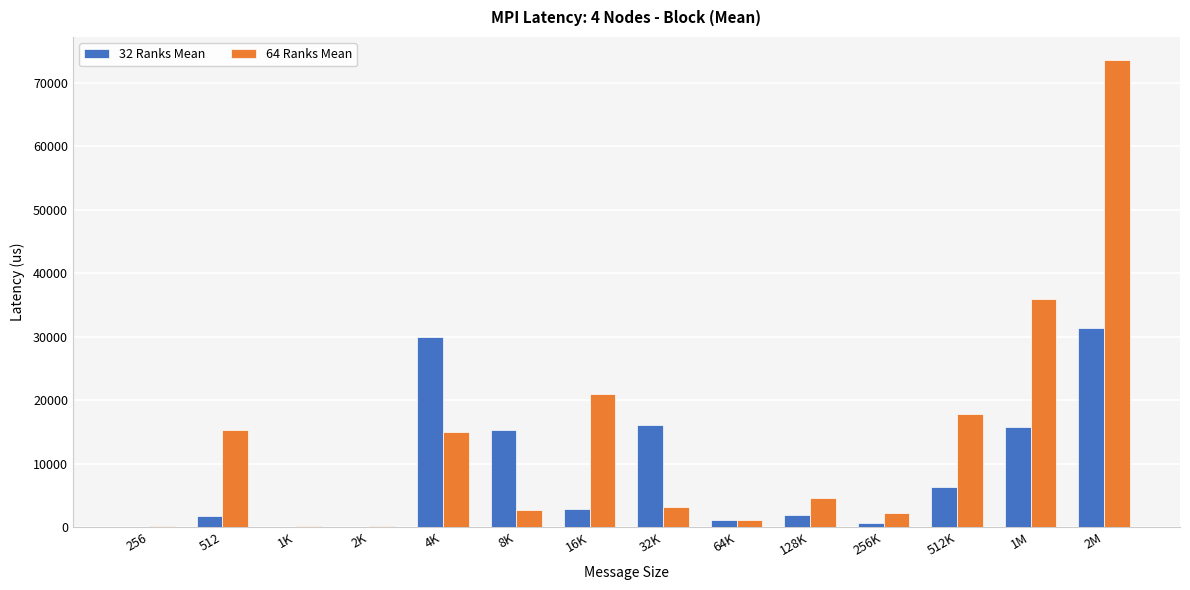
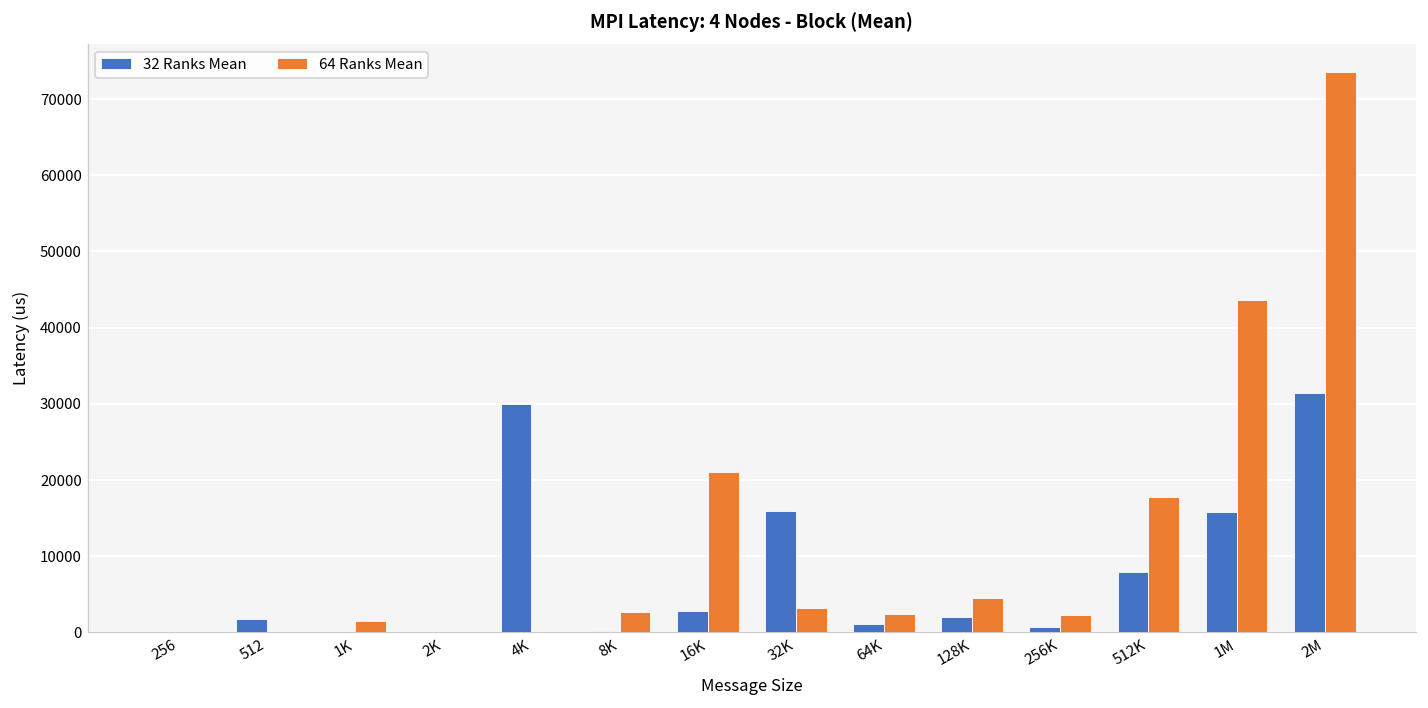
64 Ranks Mean, 512: 15000 -> 0
64 Ranks Mean, 1K: 0 -> 2000
64 Ranks Mean, 4K: 15000 -> 0
32 Ranks Mean, 8K: 15000 -> 0
64 Ranks Mean, 64K: 1000 -> 2000
32 Ranks Mean, 512K: 6000 -> 8000
64 Ranks Mean, 1M: 36000 -> 44000
